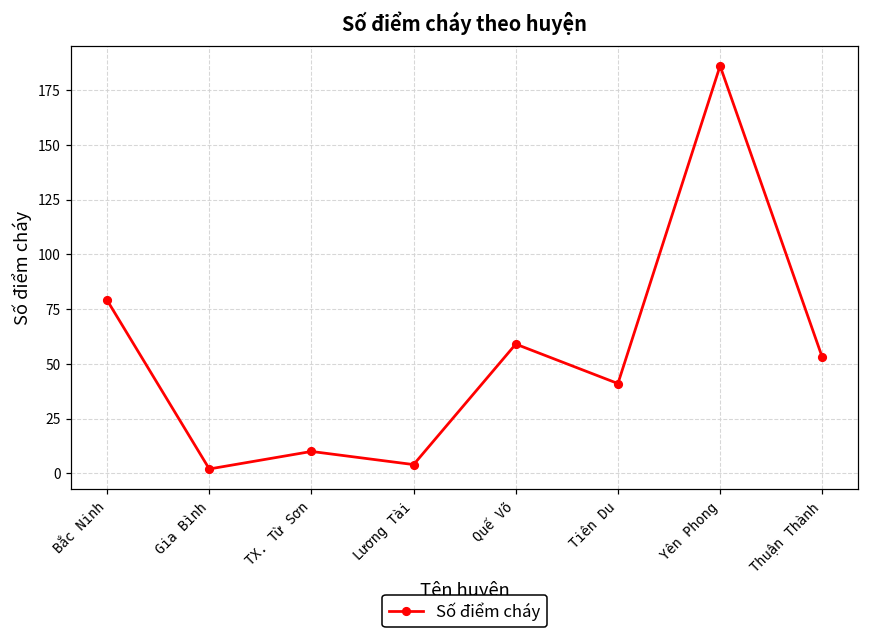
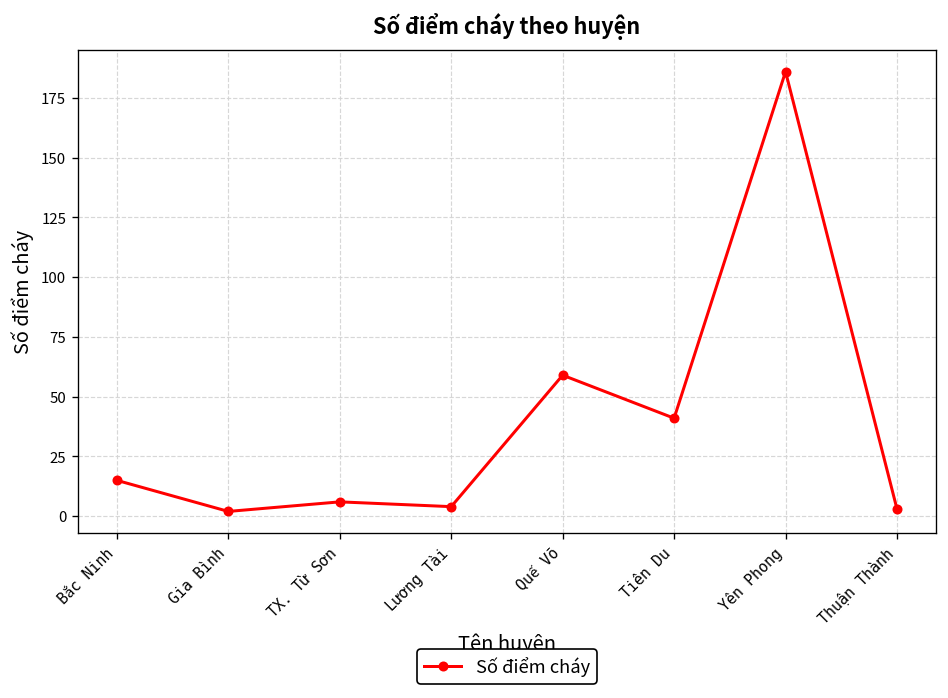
Bắc Ninh: 79 -> 15
TX. Từ Sơn: 10 -> 6
Thuận Thành: 53 -> 3
